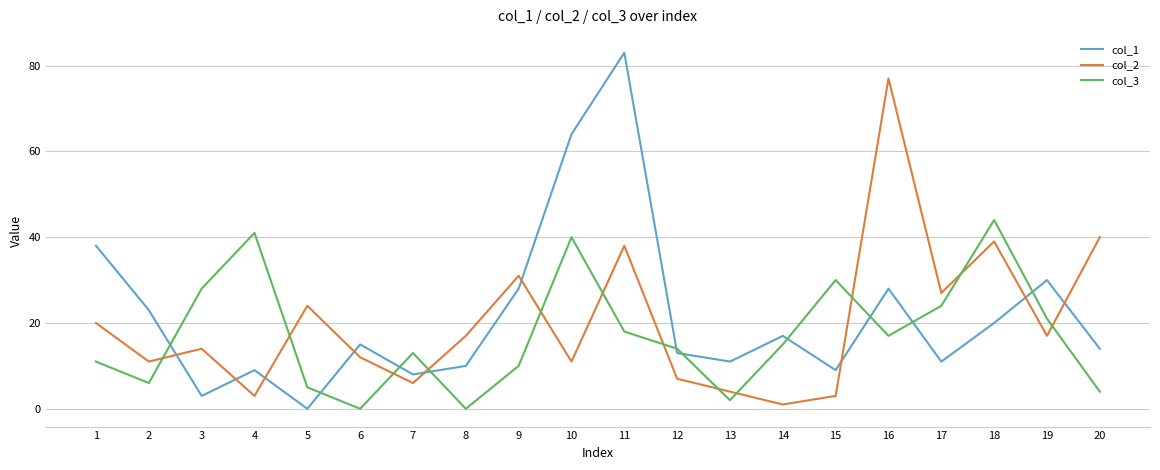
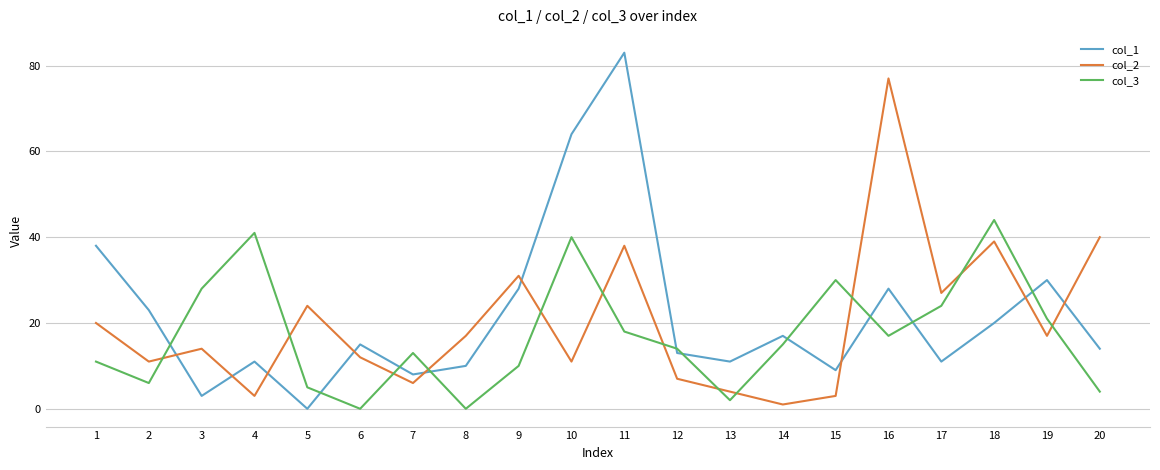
col_1, 4: 9 -> 11
